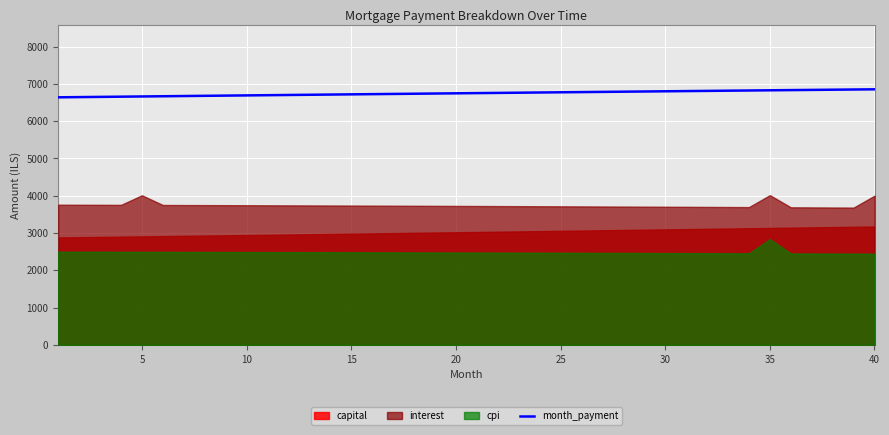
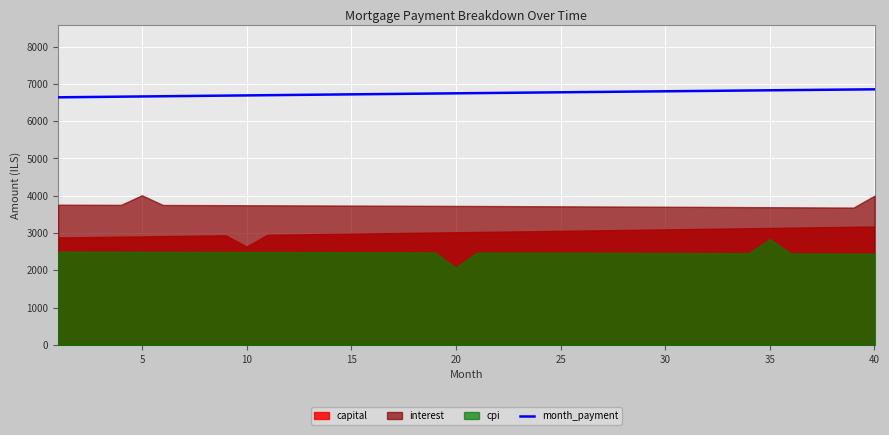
capital, 10: 2900 -> 2600
cpi, 20: 2500 -> 2100
interest, 35: 4000 -> 3700
